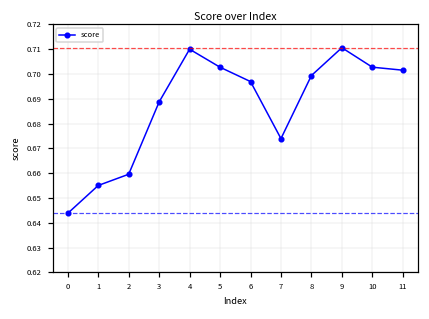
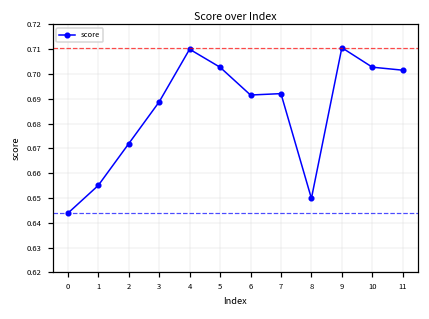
2: 0.660 -> 0.672
6: 0.697 -> 0.692
7: 0.674 -> 0.692
8: 0.699 -> 0.650
